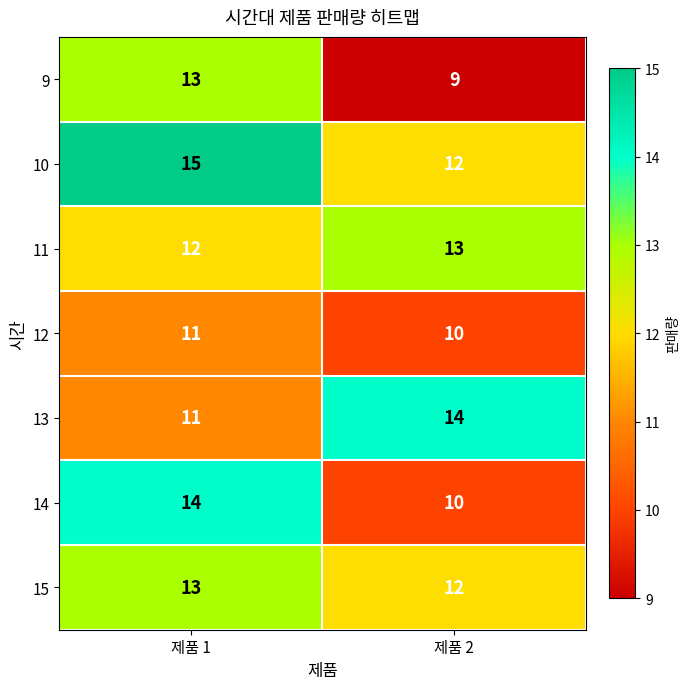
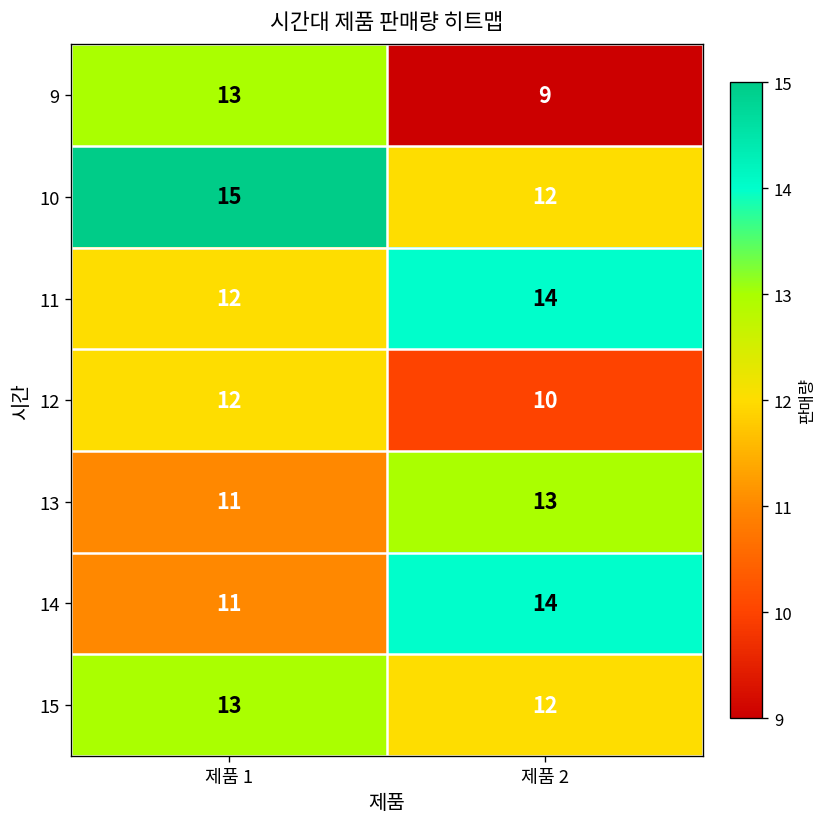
11, 제품 2: 13 -> 14
12, 제품 1: 11 -> 12
13, 제품 2: 14 -> 13
14, 제품 1: 14 -> 11
14, 제품 2: 10 -> 14
